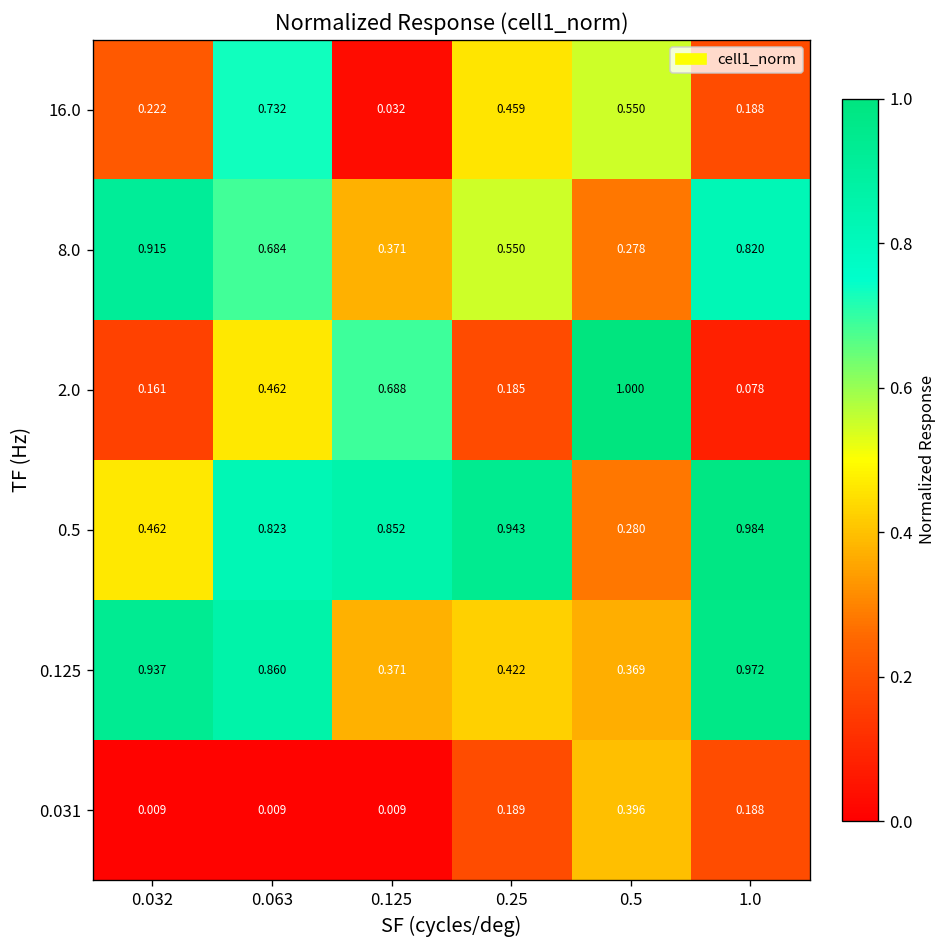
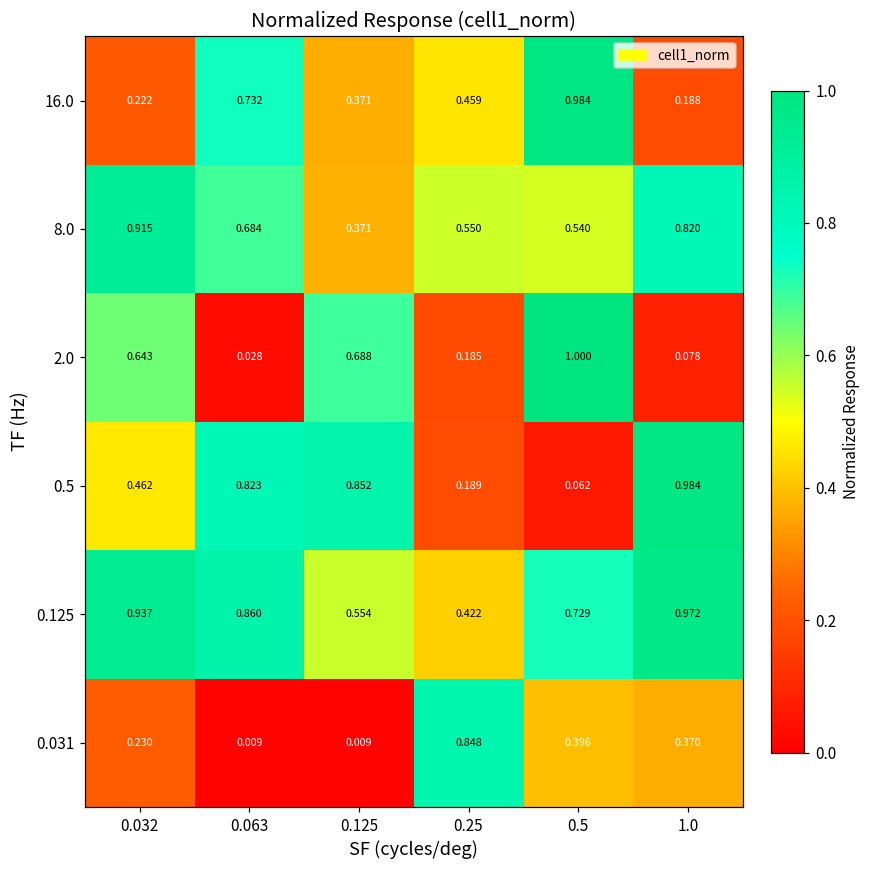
16.0, 0.125: 0.032 -> 0.371
16.0, 0.5: 0.550 -> 0.984
8.0, 0.5: 0.278 -> 0.540
2.0, 0.032: 0.161 -> 0.643
2.0, 0.063: 0.462 -> 0.028
0.5, 0.25: 0.943 -> 0.189
0.5, 0.5: 0.280 -> 0.062
0.125, 0.125: 0.371 -> 0.554
0.125, 0.5: 0.369 -> 0.729
0.031, 0.032: 0.009 -> 0.230
0.031, 0.25: 0.189 -> 0.848
0.031, 1.0: 0.188 -> 0.370
